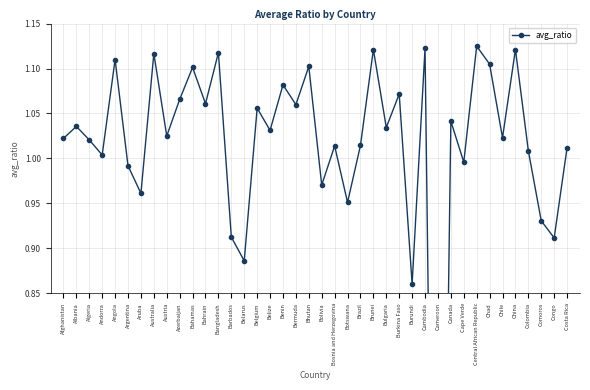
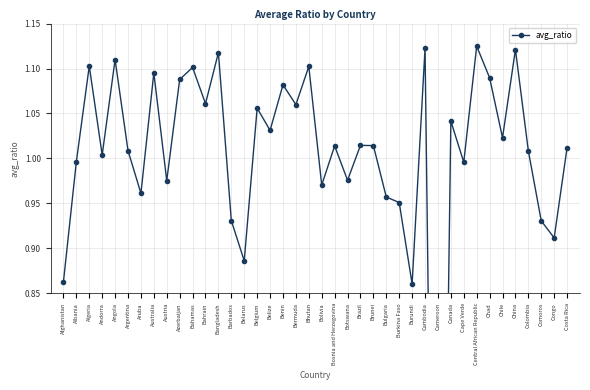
Afghanistan: 1.02 -> 0.86
Albania: 1.04 -> 1.00
Algeria: 1.02 -> 1.10
Argentina: 0.99 -> 1.01
Australia: 1.12 -> 1.10
Austria: 1.02 -> 0.98
Azerbaijan: 1.07 -> 1.09
Barbados: 0.91 -> 0.93
Botswana: 0.95 -> 0.98
Brunei: 1.12 -> 1.01
Bulgaria: 1.03 -> 0.96
Burkina Faso: 1.07 -> 0.95
Chad: 1.10 -> 1.09
